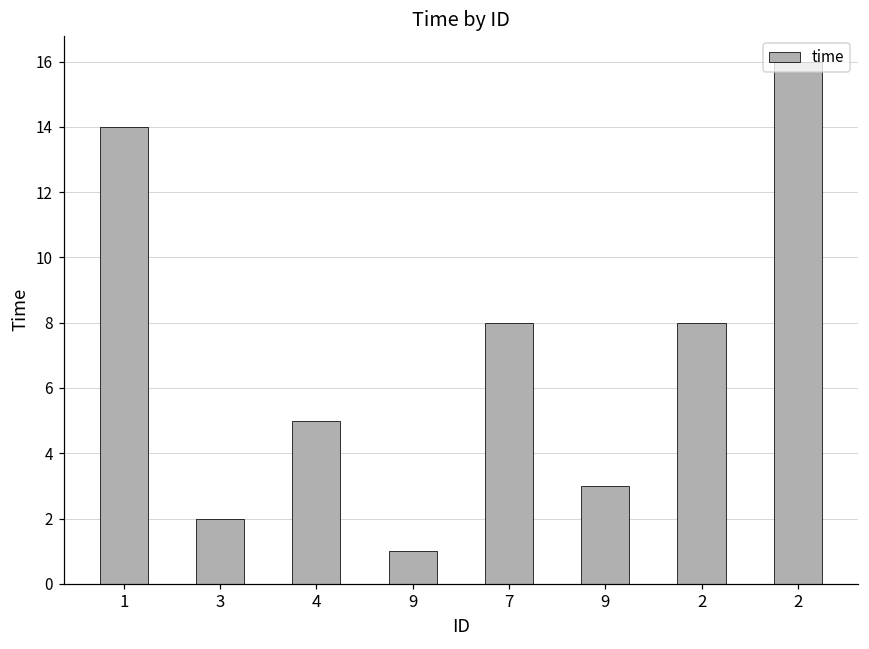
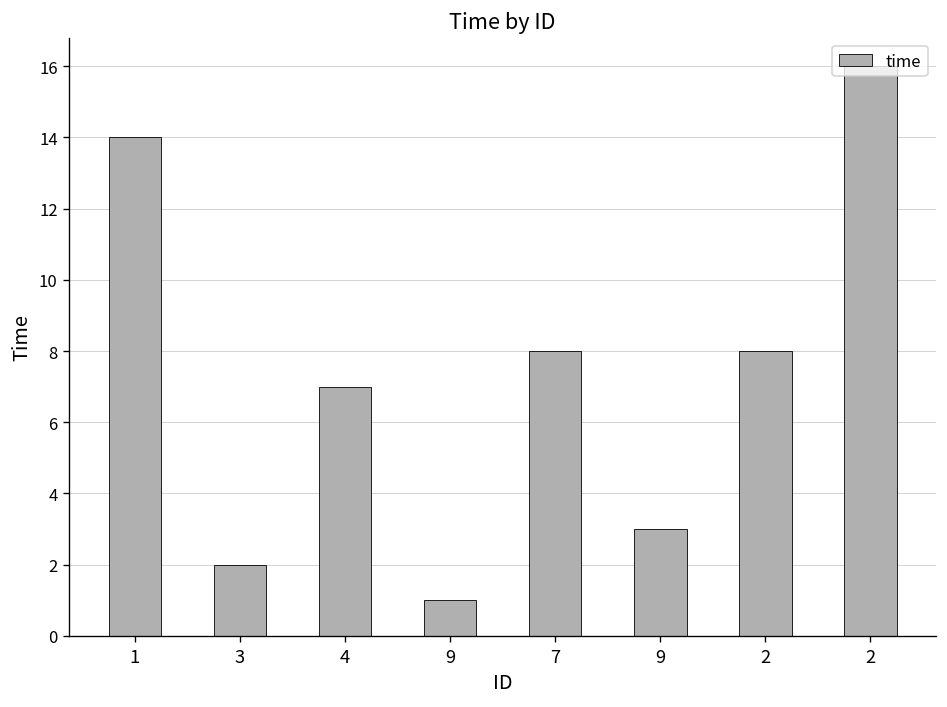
4: 5 -> 7
